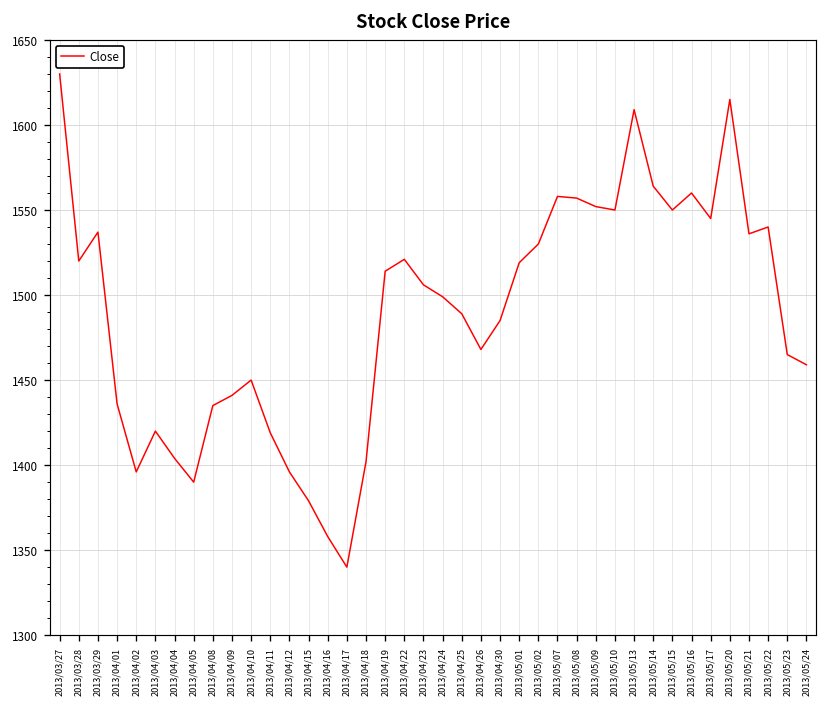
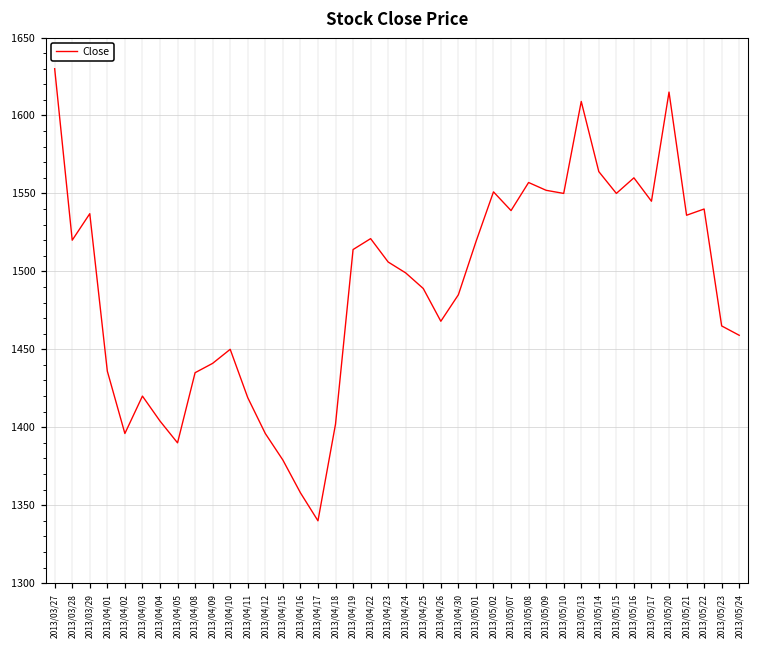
2013/05/02: 1530 -> 1551
2013/05/07: 1558 -> 1539
